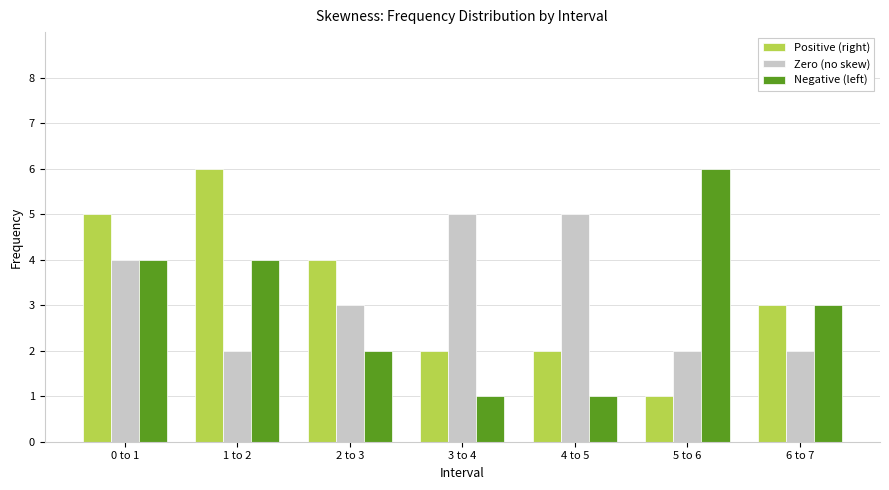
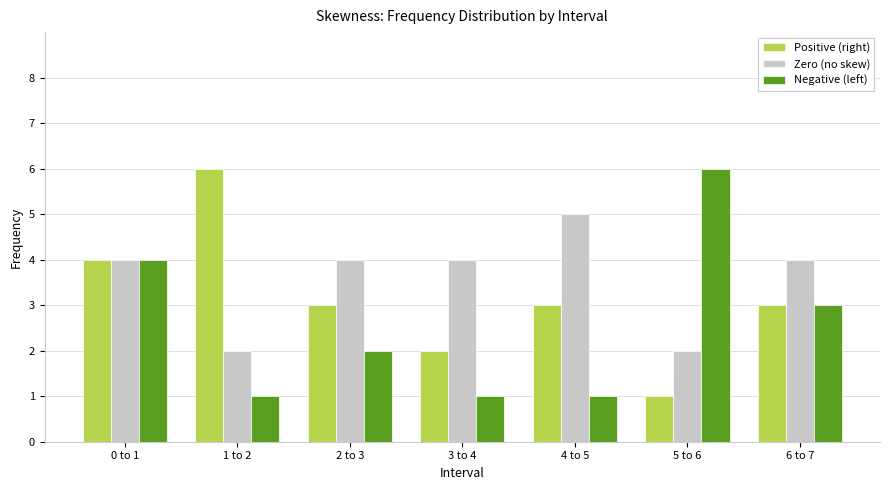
Positive (right), 0 to 1: 5 -> 4
Negative (left), 1 to 2: 4 -> 1
Positive (right), 2 to 3: 4 -> 3
Zero (no skew), 2 to 3: 3 -> 4
Zero (no skew), 3 to 4: 5 -> 4
Positive (right), 4 to 5: 2 -> 3
Zero (no skew), 6 to 7: 2 -> 4
